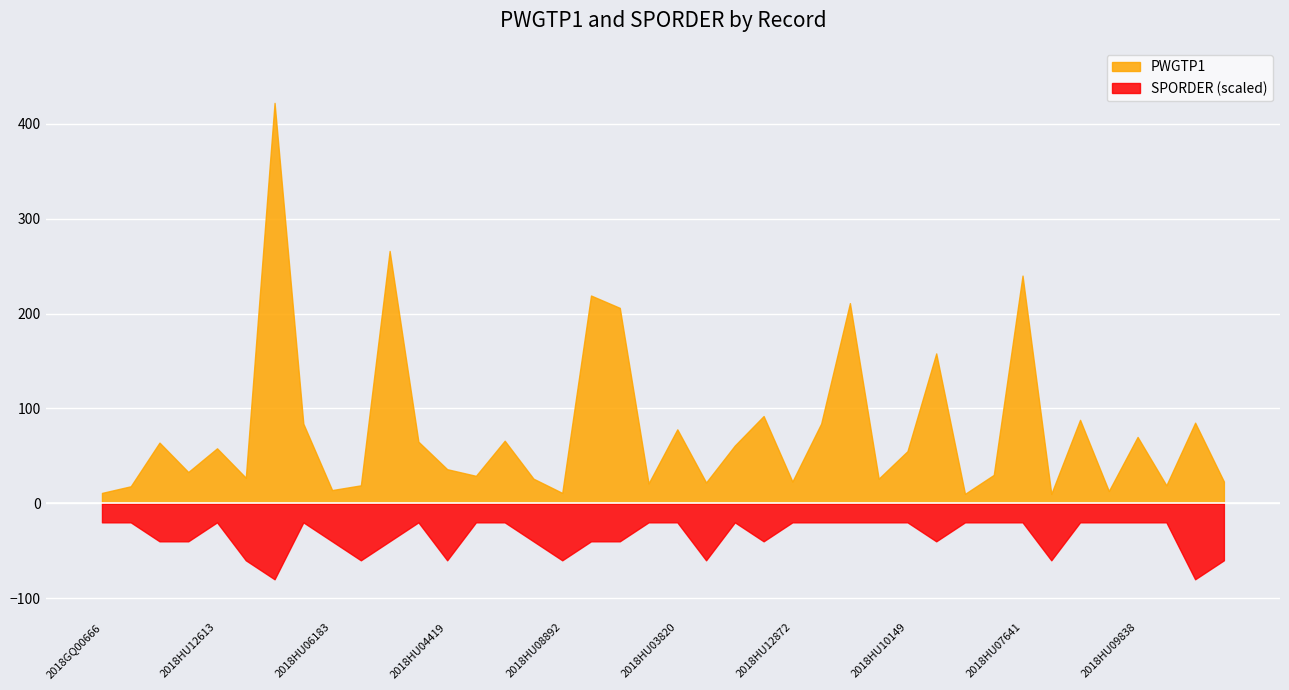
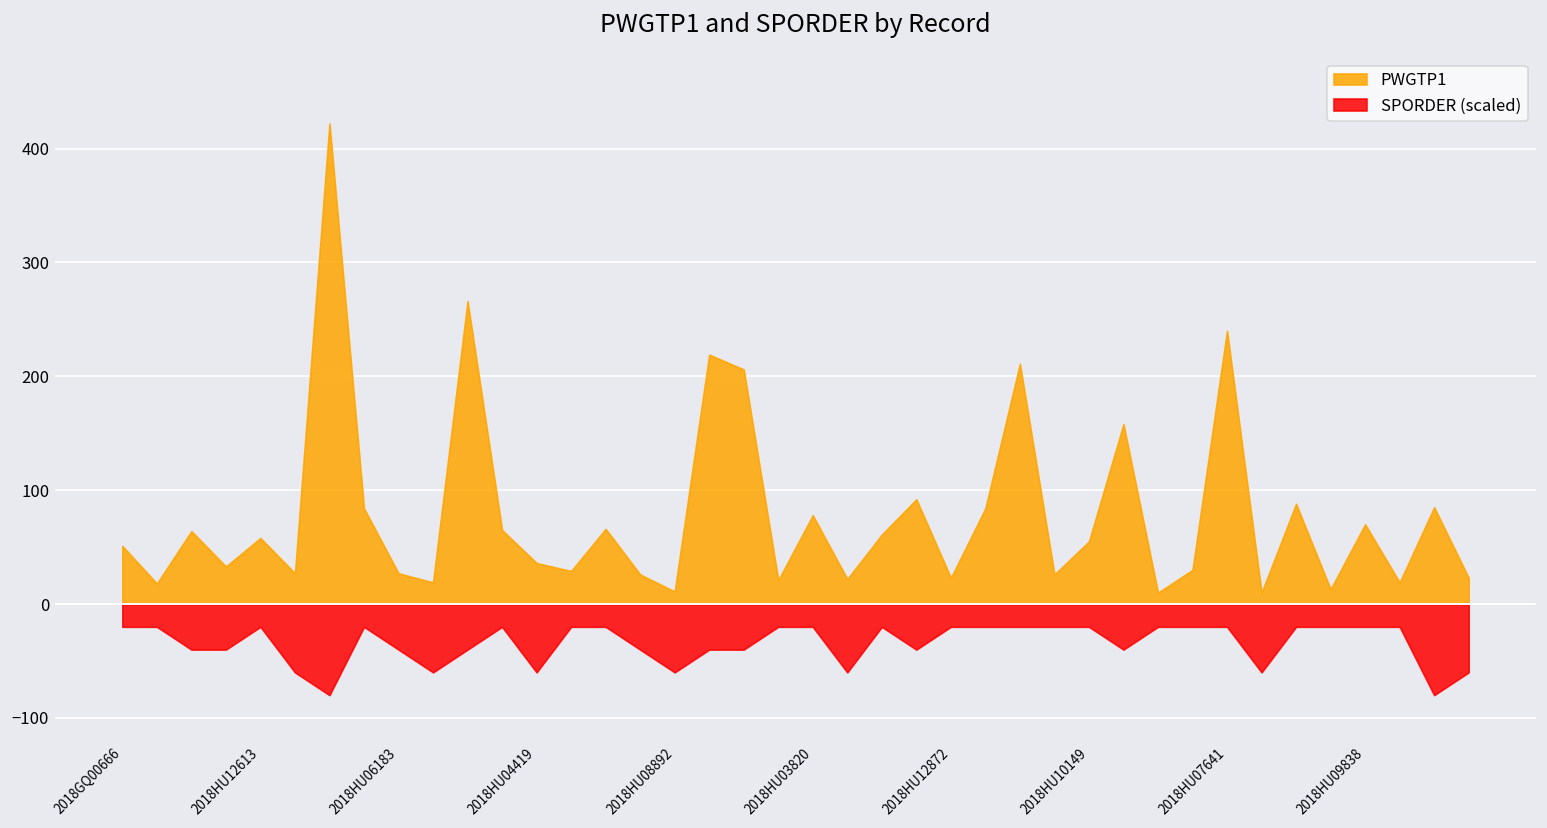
PWGTP1, 2018GQ00666: 10 -> 50
PWGTP1, 2018HU06183: 10 -> 30
